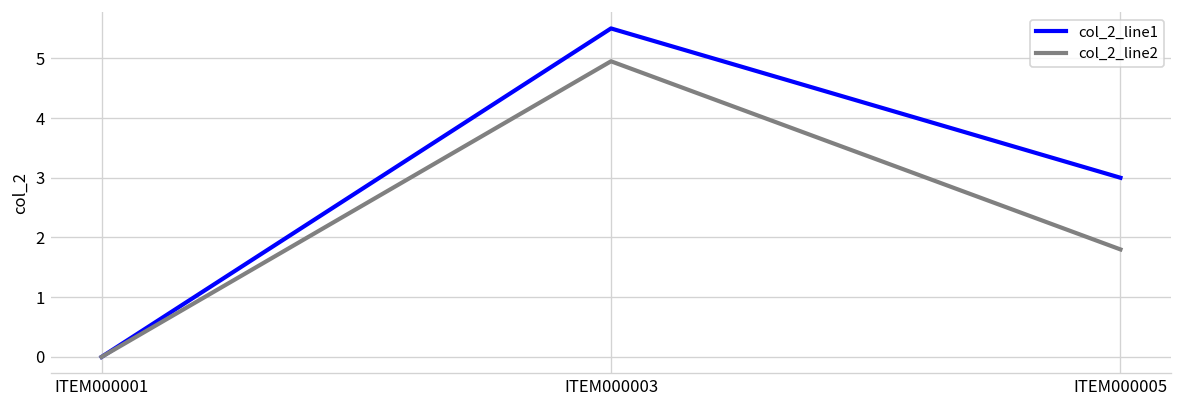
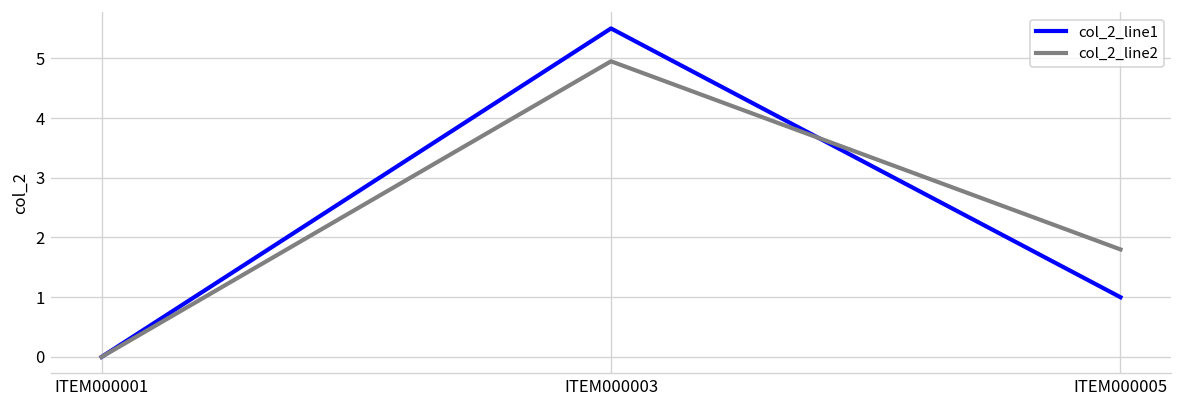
col_2_line1, ITEM000005: 3 -> 1
